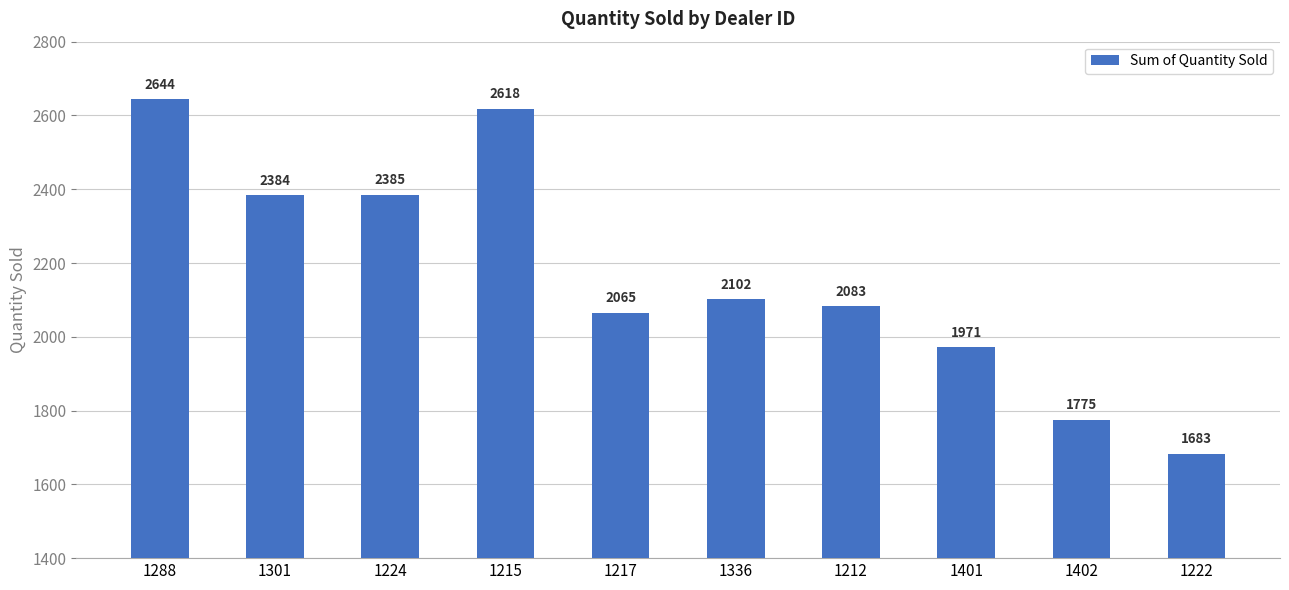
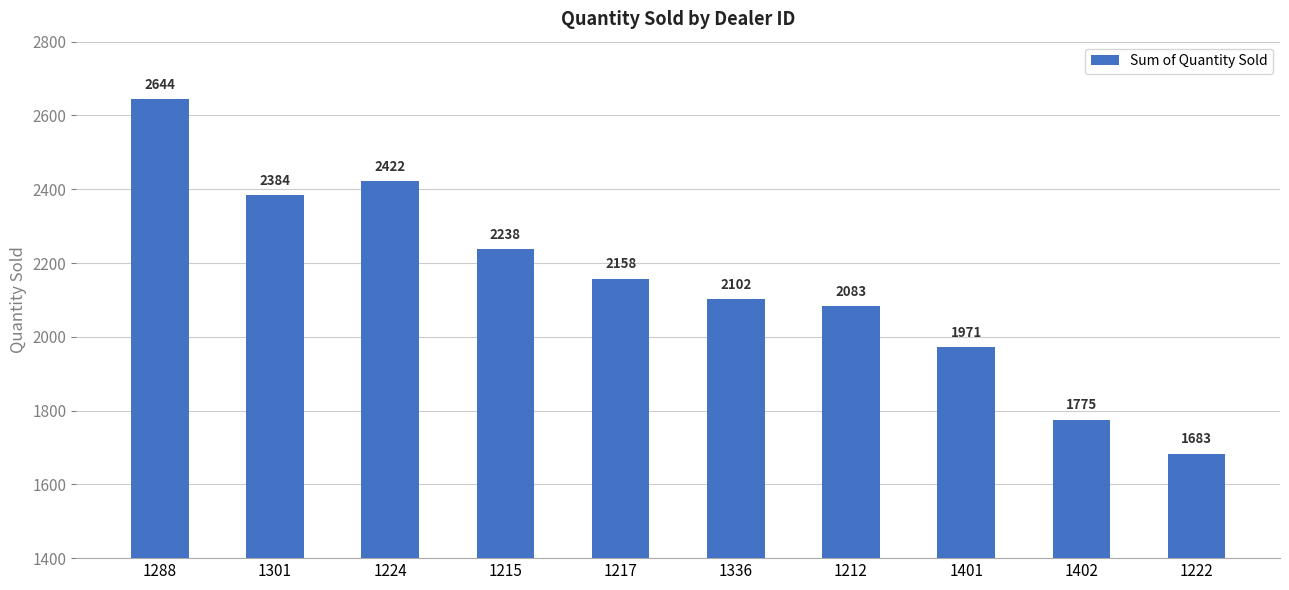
1224: 2385 -> 2422
1215: 2618 -> 2238
1217: 2065 -> 2158
